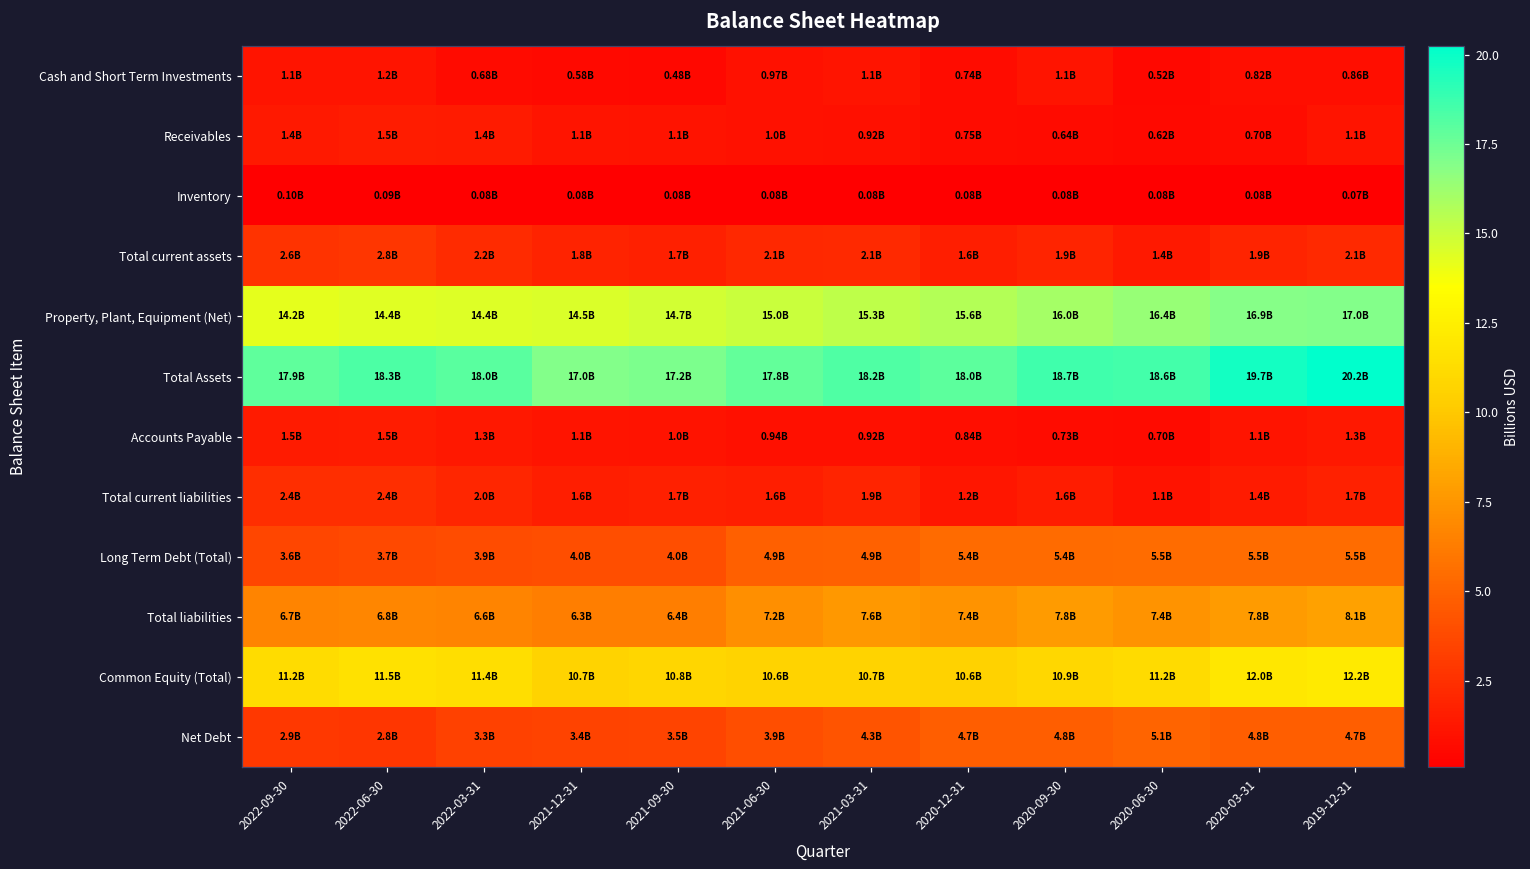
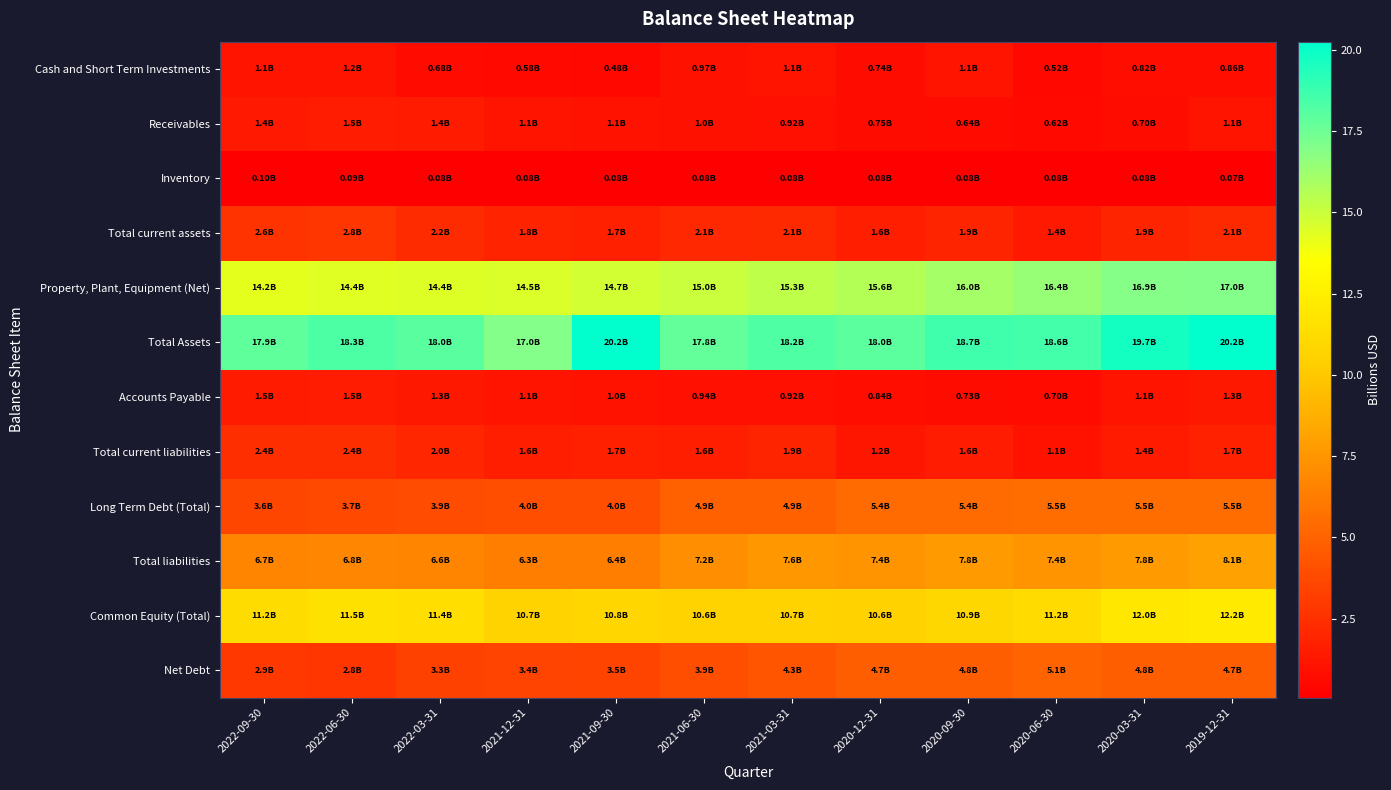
Total Assets, 2021-09-30: 17.2B -> 20.2B
